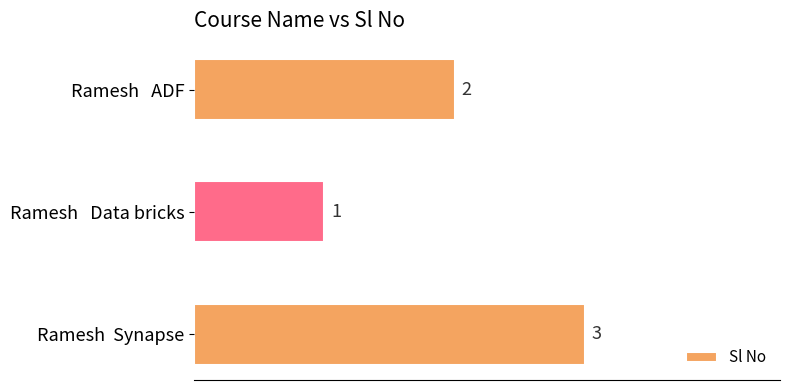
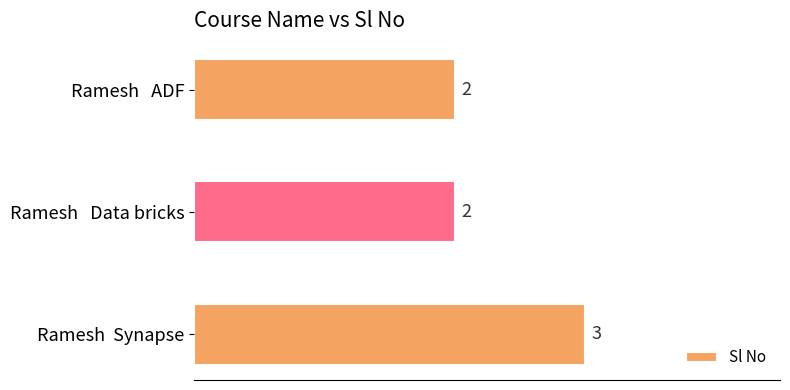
Ramesh Data bricks: 1 -> 2
